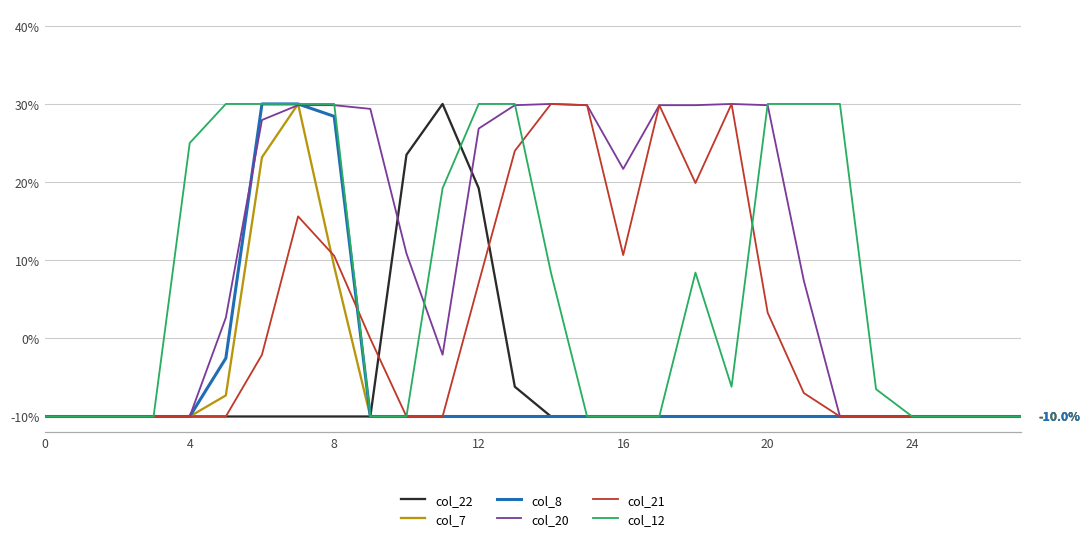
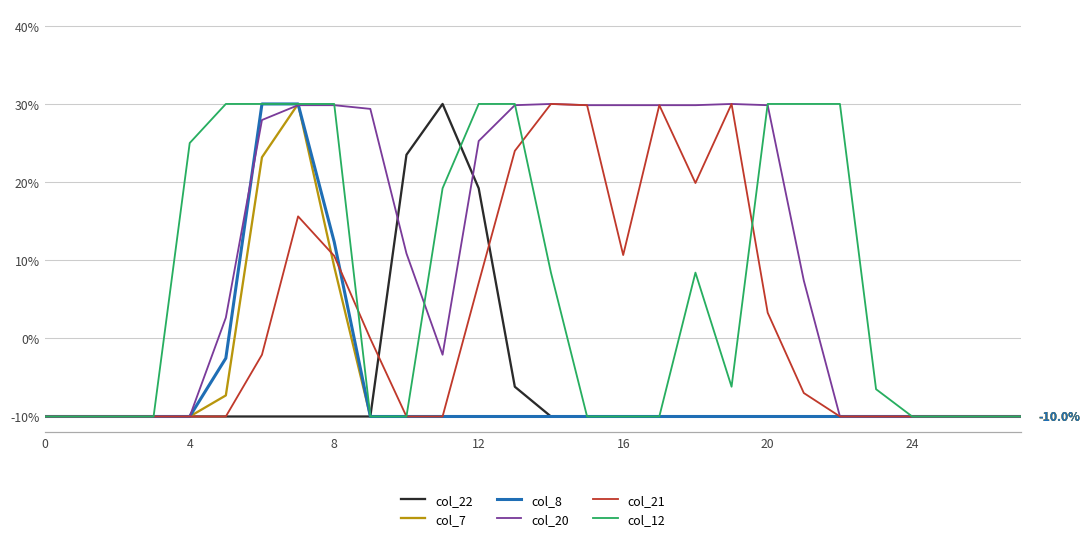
col_8, 8: 28% -> 12%
col_20, 12: 27% -> 25%
col_20, 16: 22% -> 30%
